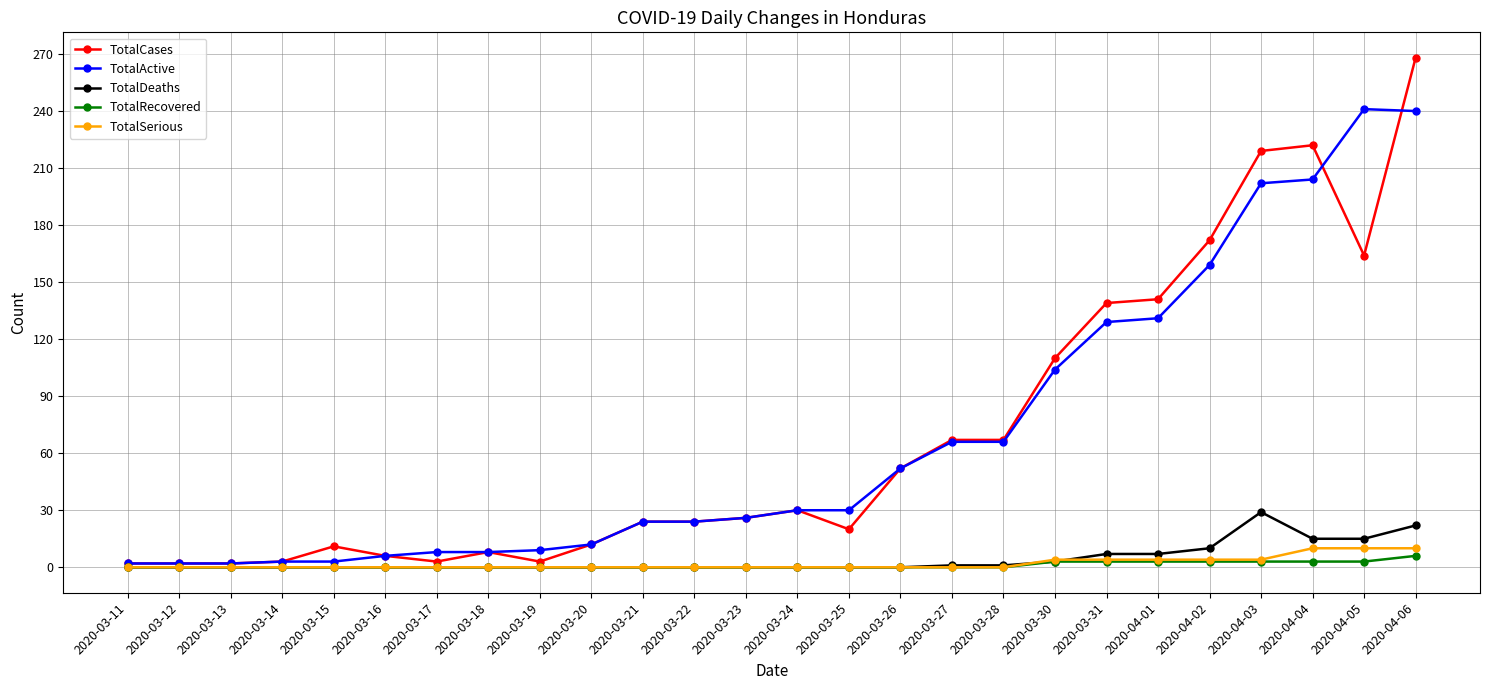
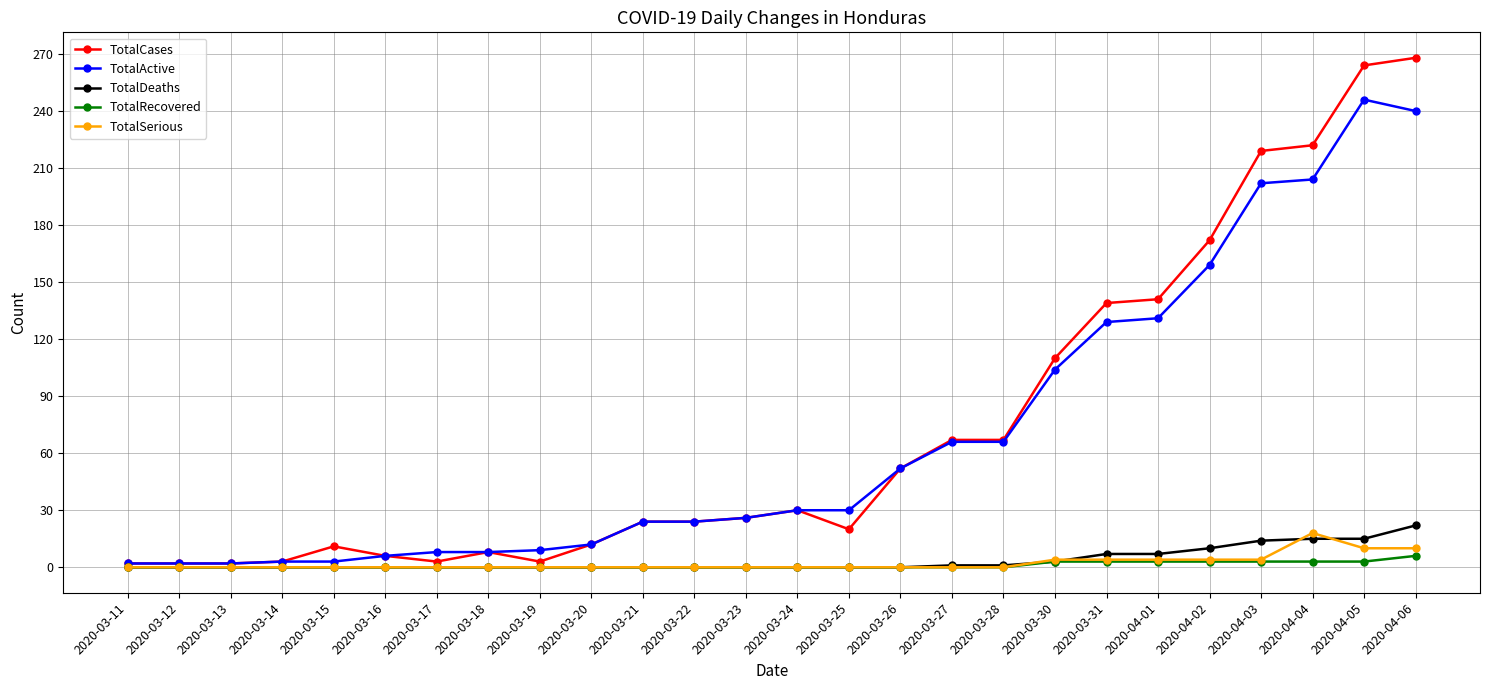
TotalDeaths, 2020-04-03: 29 -> 14
TotalSerious, 2020-04-04: 10 -> 18
TotalCases, 2020-04-05: 164 -> 264
TotalActive, 2020-04-05: 241 -> 246
